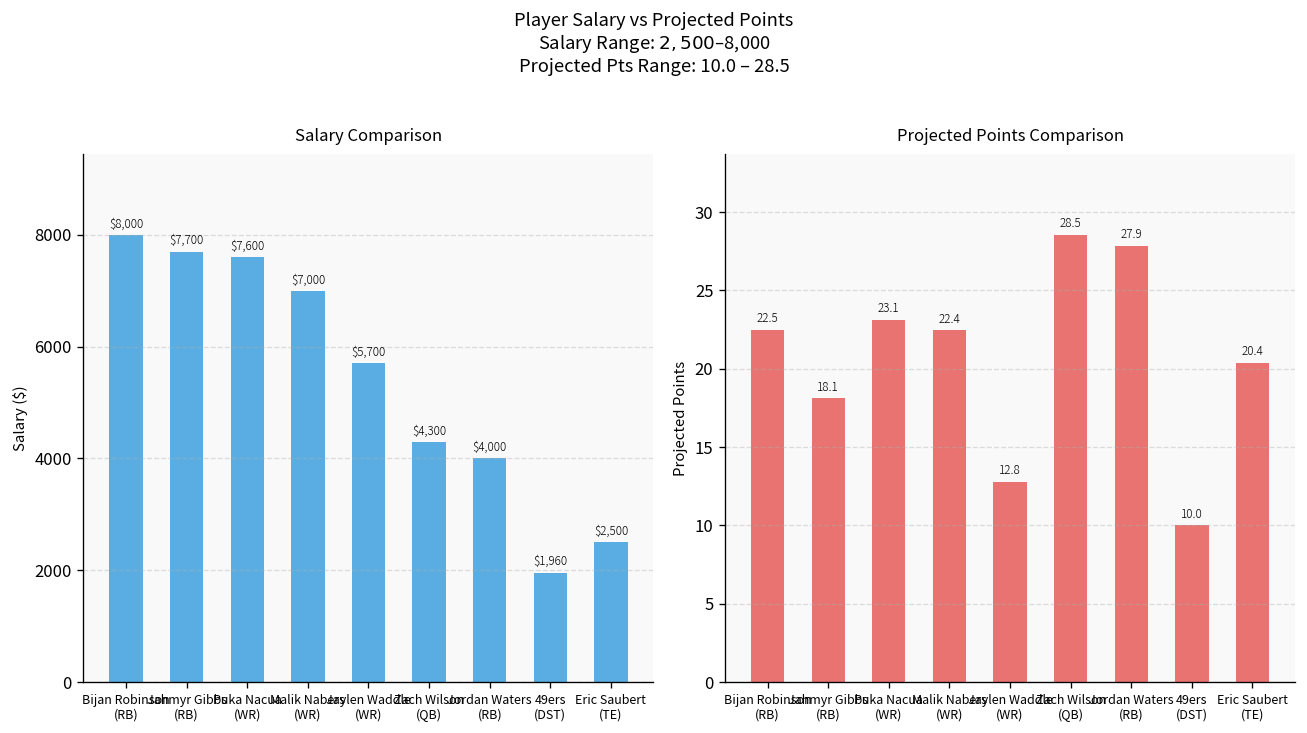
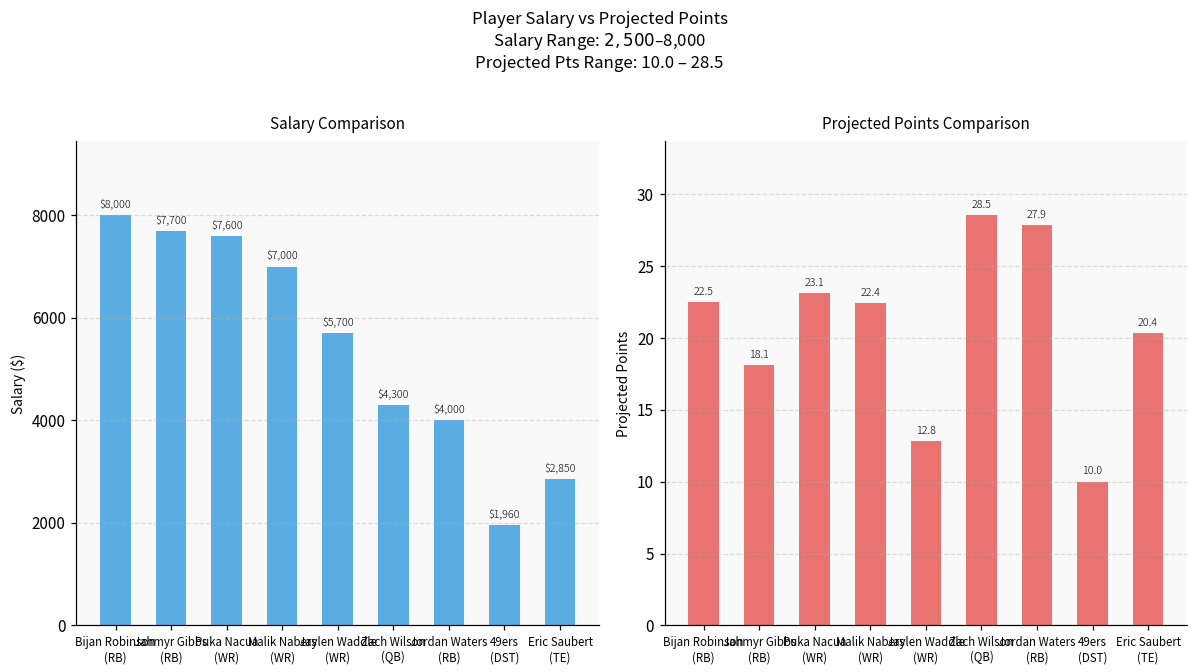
Salary Comparison, Eric Saubert (TE): $2,500 -> $2,850
